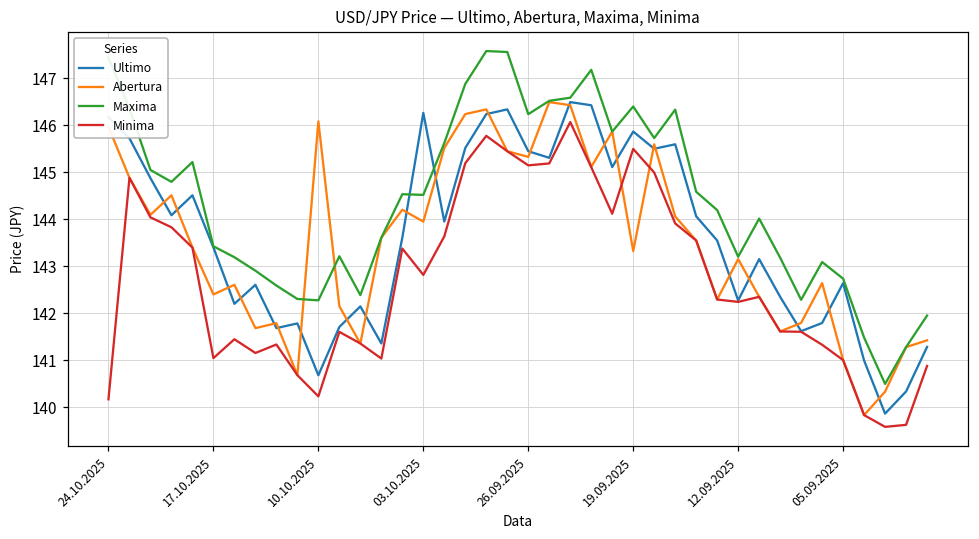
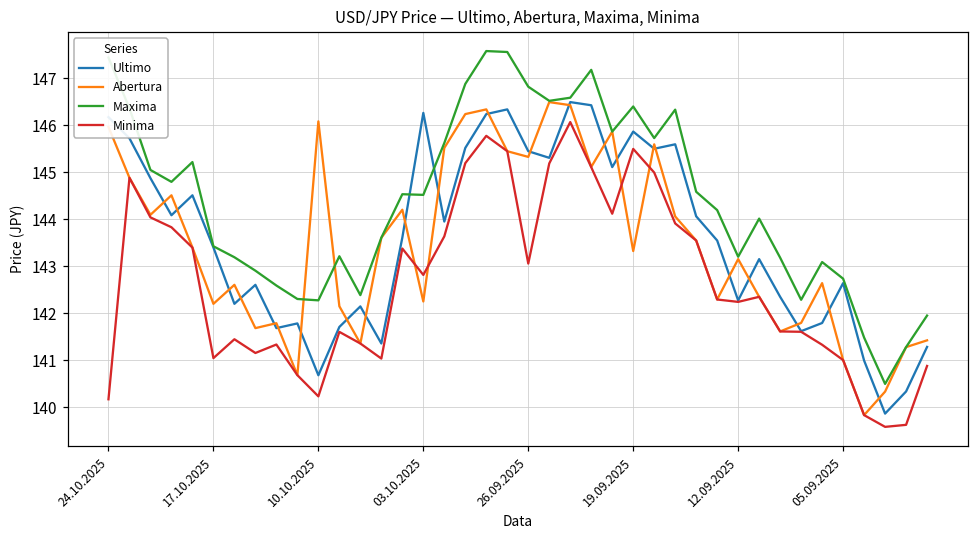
Abertura, 17.10.2025: 142.4 -> 142.2
Abertura, 03.10.2025: 144.0 -> 142.3
Maxima, 26.09.2025: 146.2 -> 146.8
Minima, 26.09.2025: 145.1 -> 143.1
